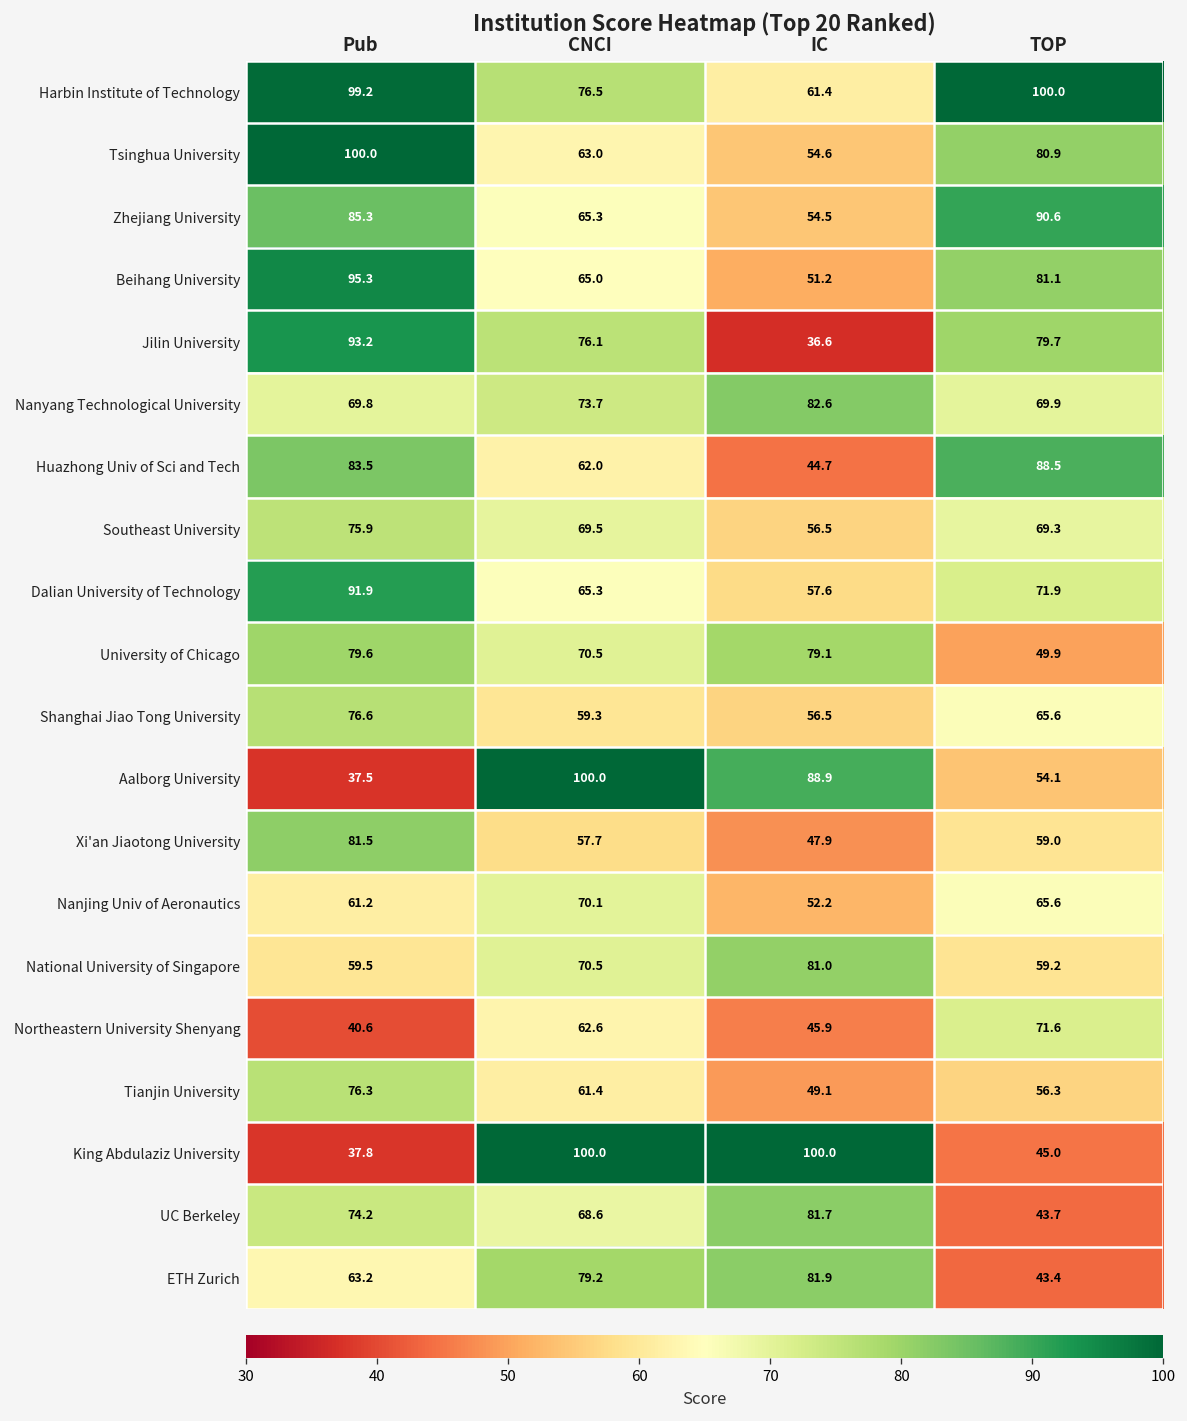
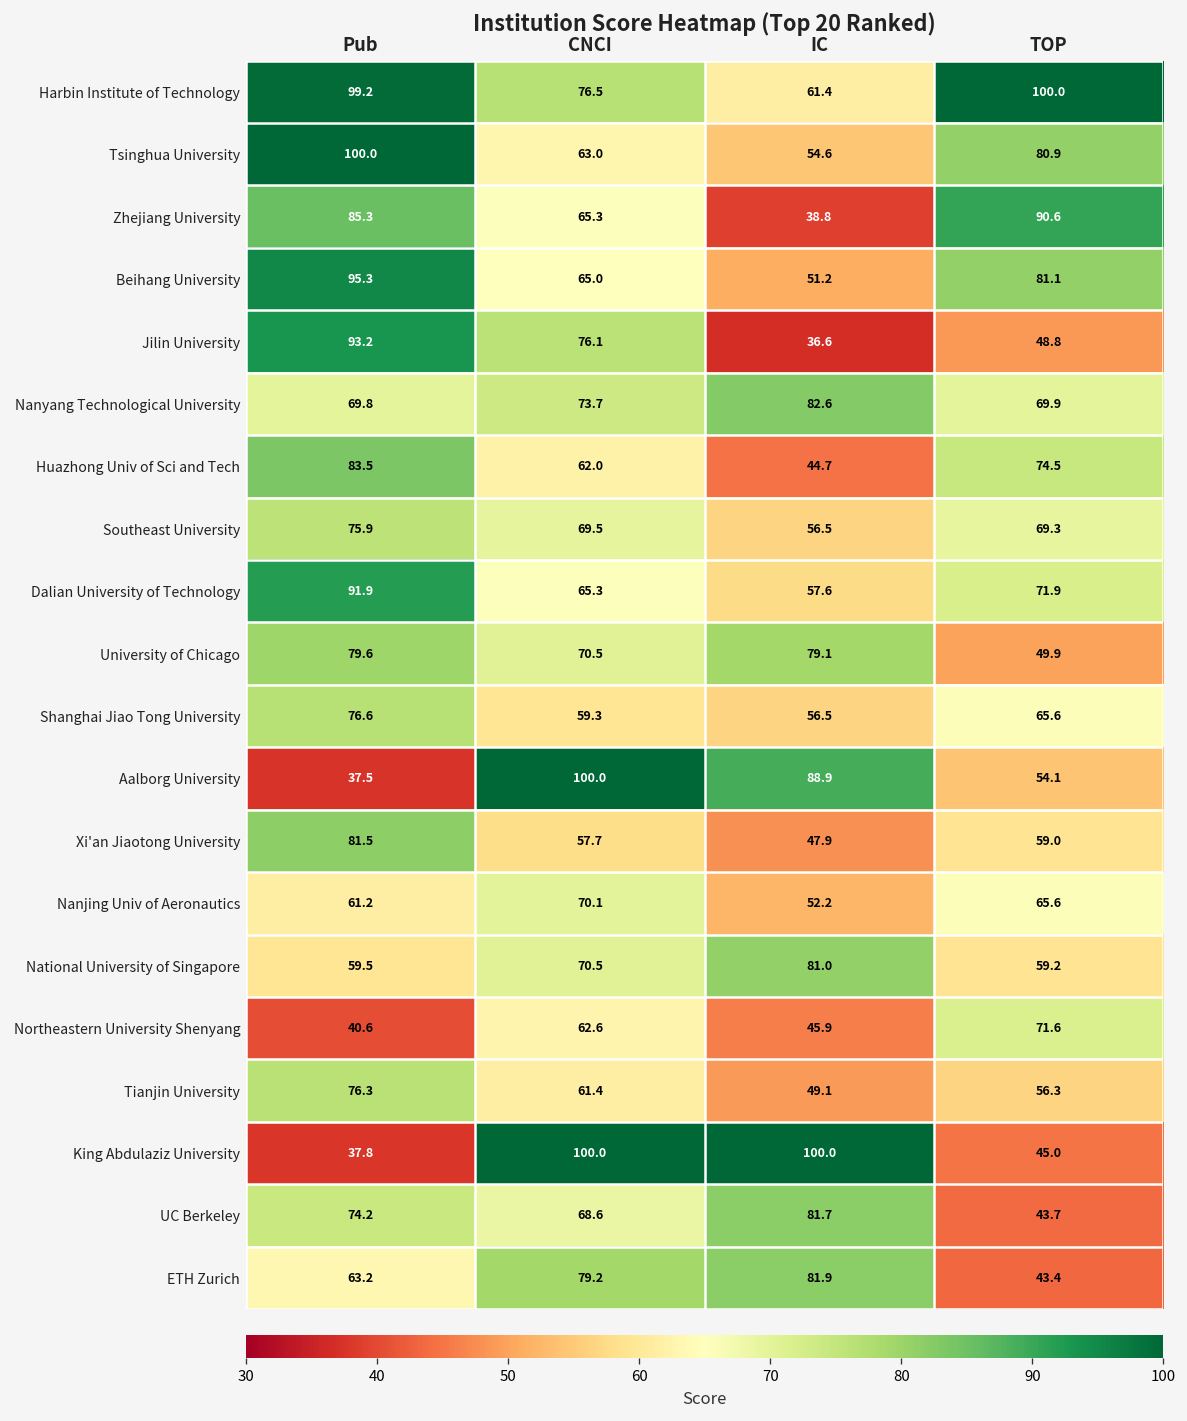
Zhejiang University, IC: 54.5 -> 38.8
Jilin University, TOP: 79.7 -> 48.8
Huazhong Univ of Sci and Tech, TOP: 88.5 -> 74.5
